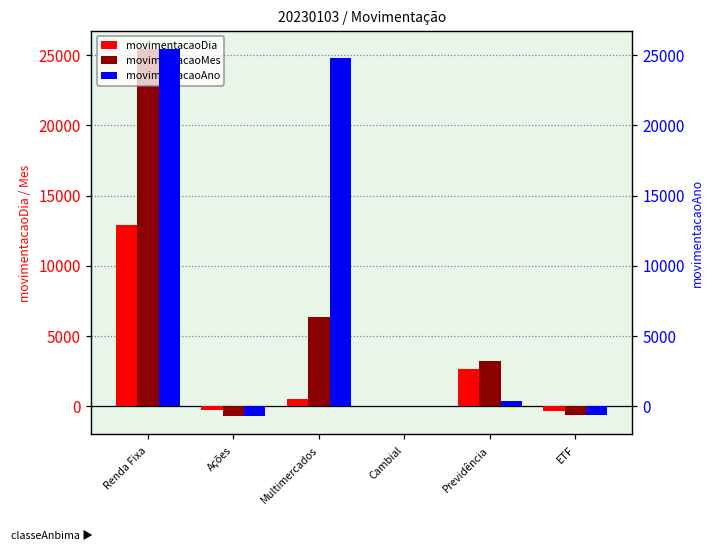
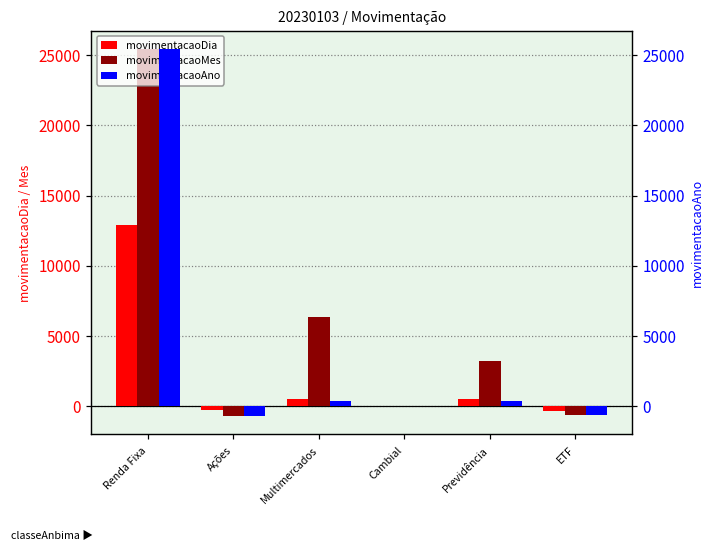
movimentacaoDia, Previdência: 2600 -> 500
movimentacaoAno, Multimercados: 24800 -> 400
